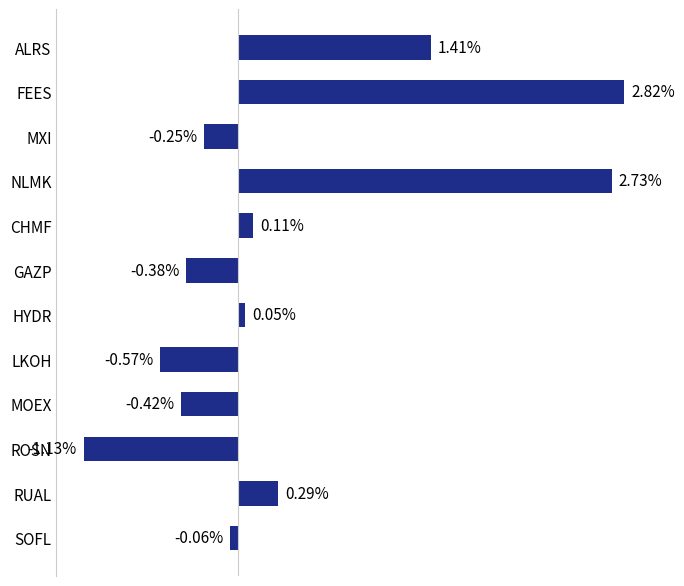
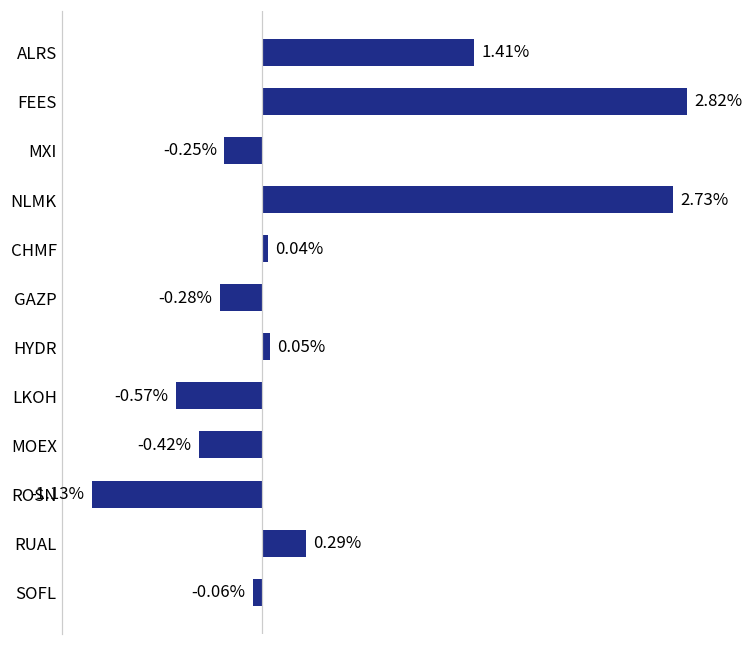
CHMF: 0.11% -> 0.04%
GAZP: -0.38% -> -0.28%
